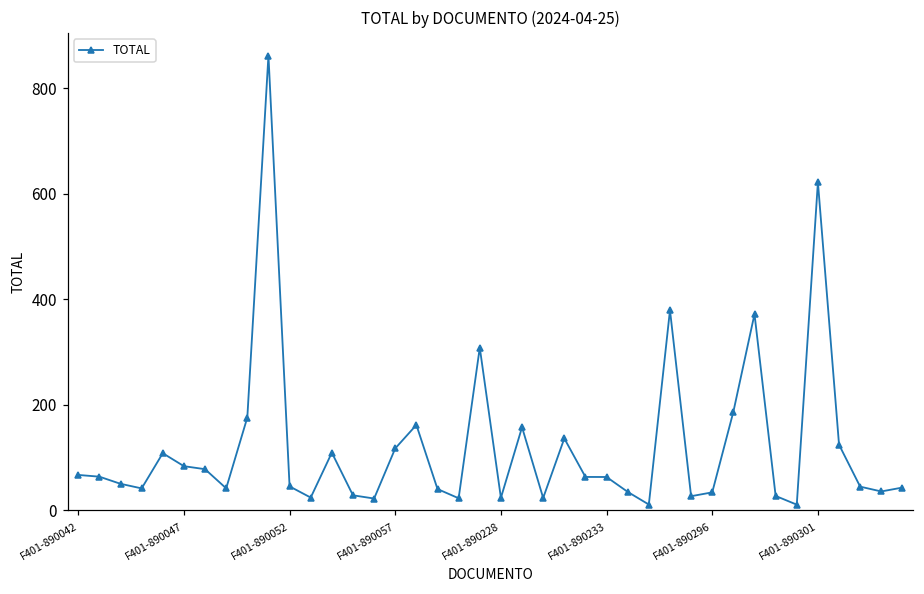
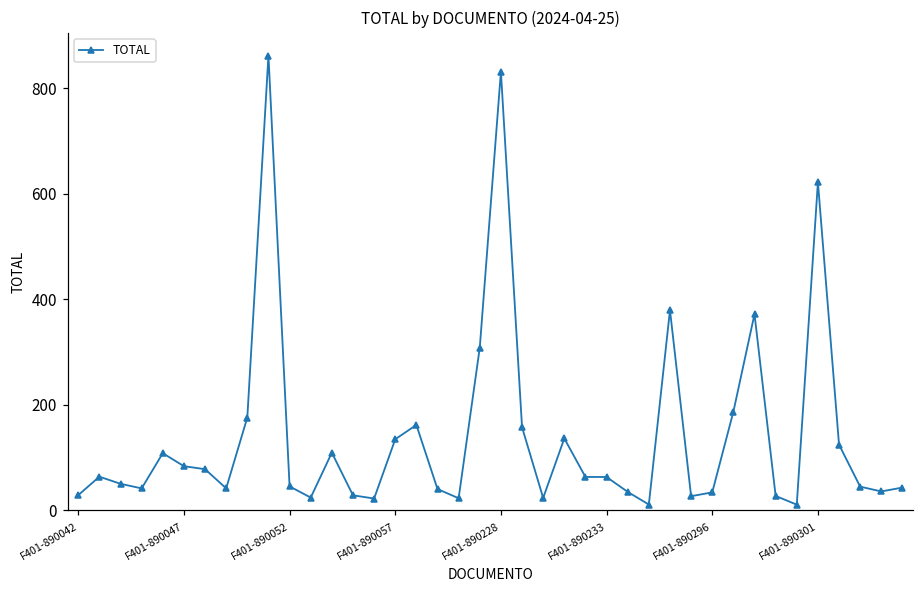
F401-890042: 70 -> 30
F401-890057: 120 -> 130
F401-890228: 20 -> 830
